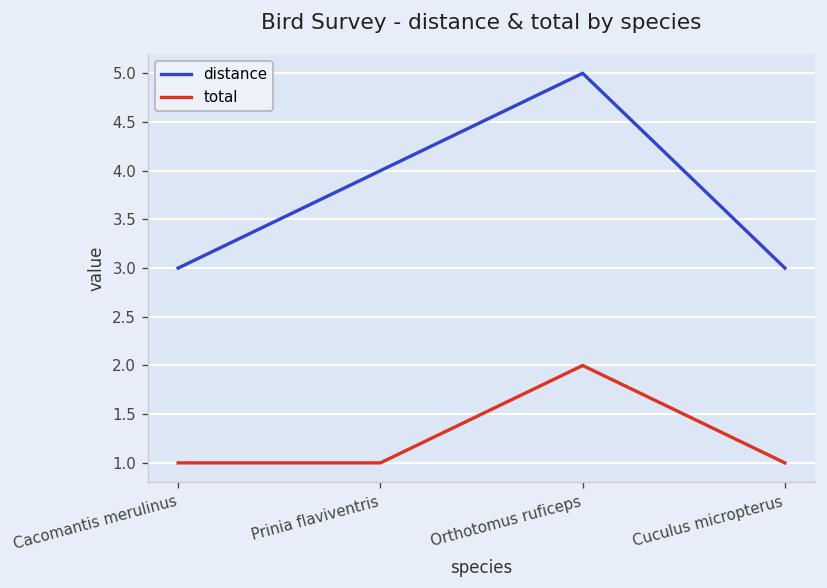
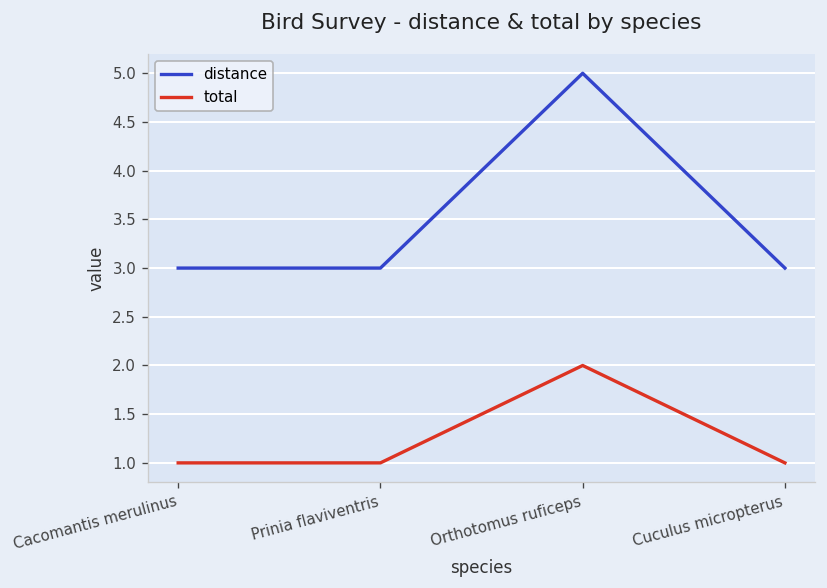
distance, Prinia flaviventris: 4 -> 3
